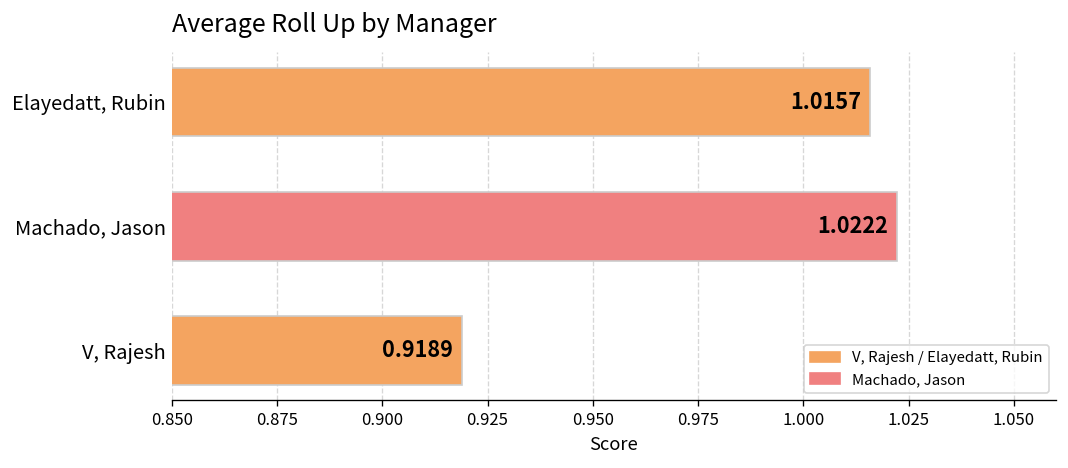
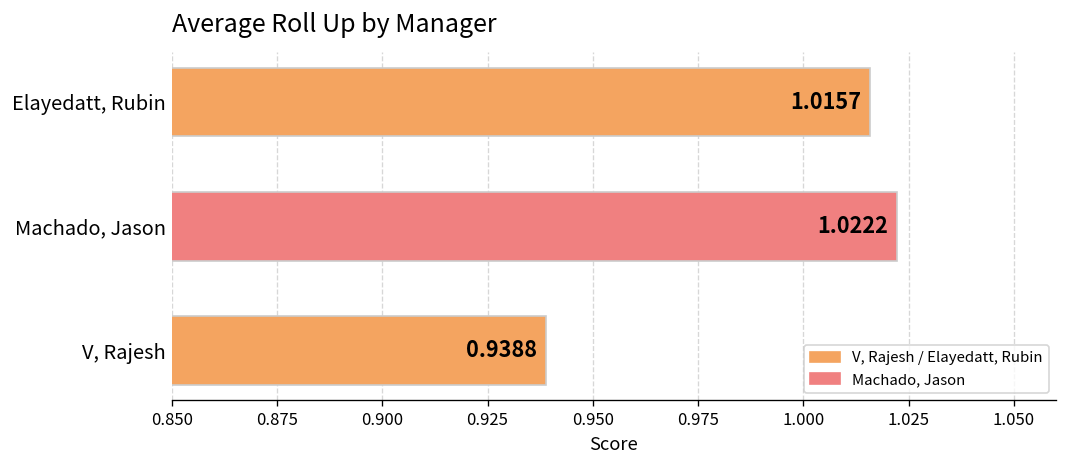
V, Rajesh: 0.9189 -> 0.9388
